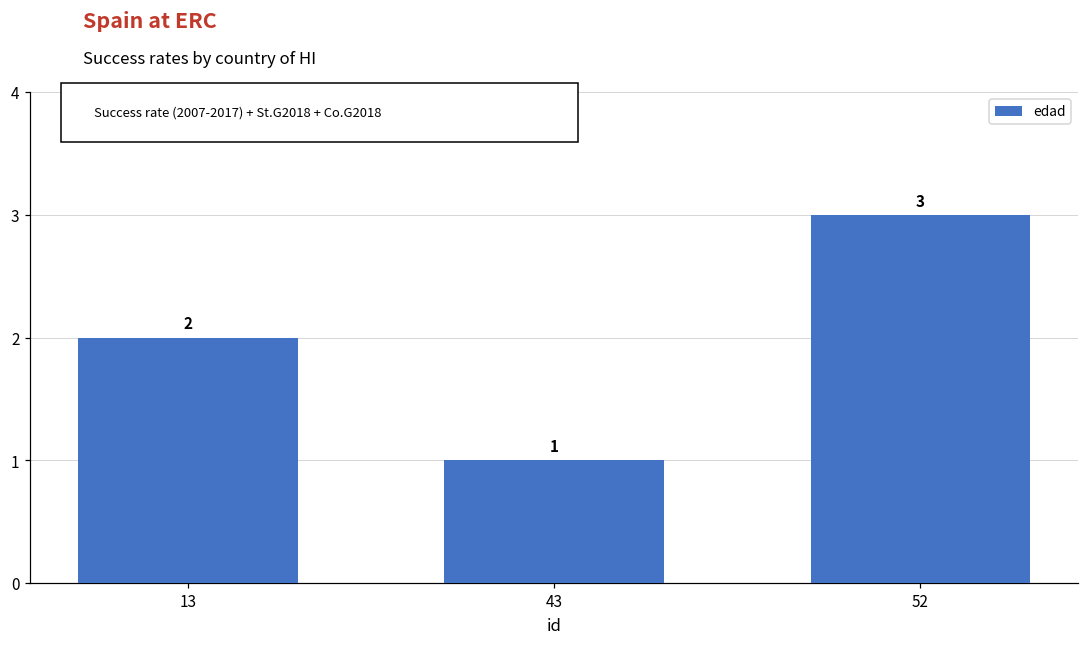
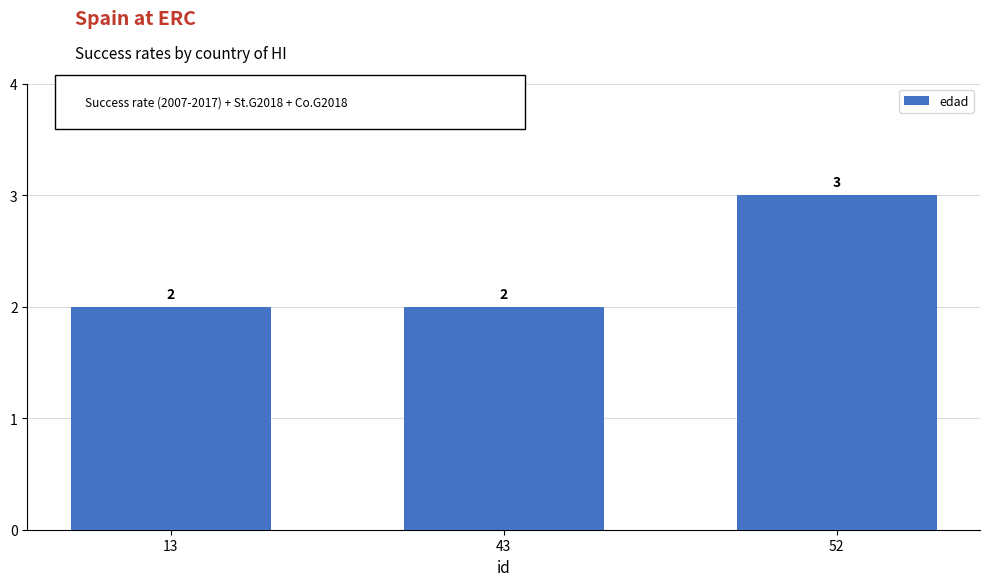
43: 1 -> 2
